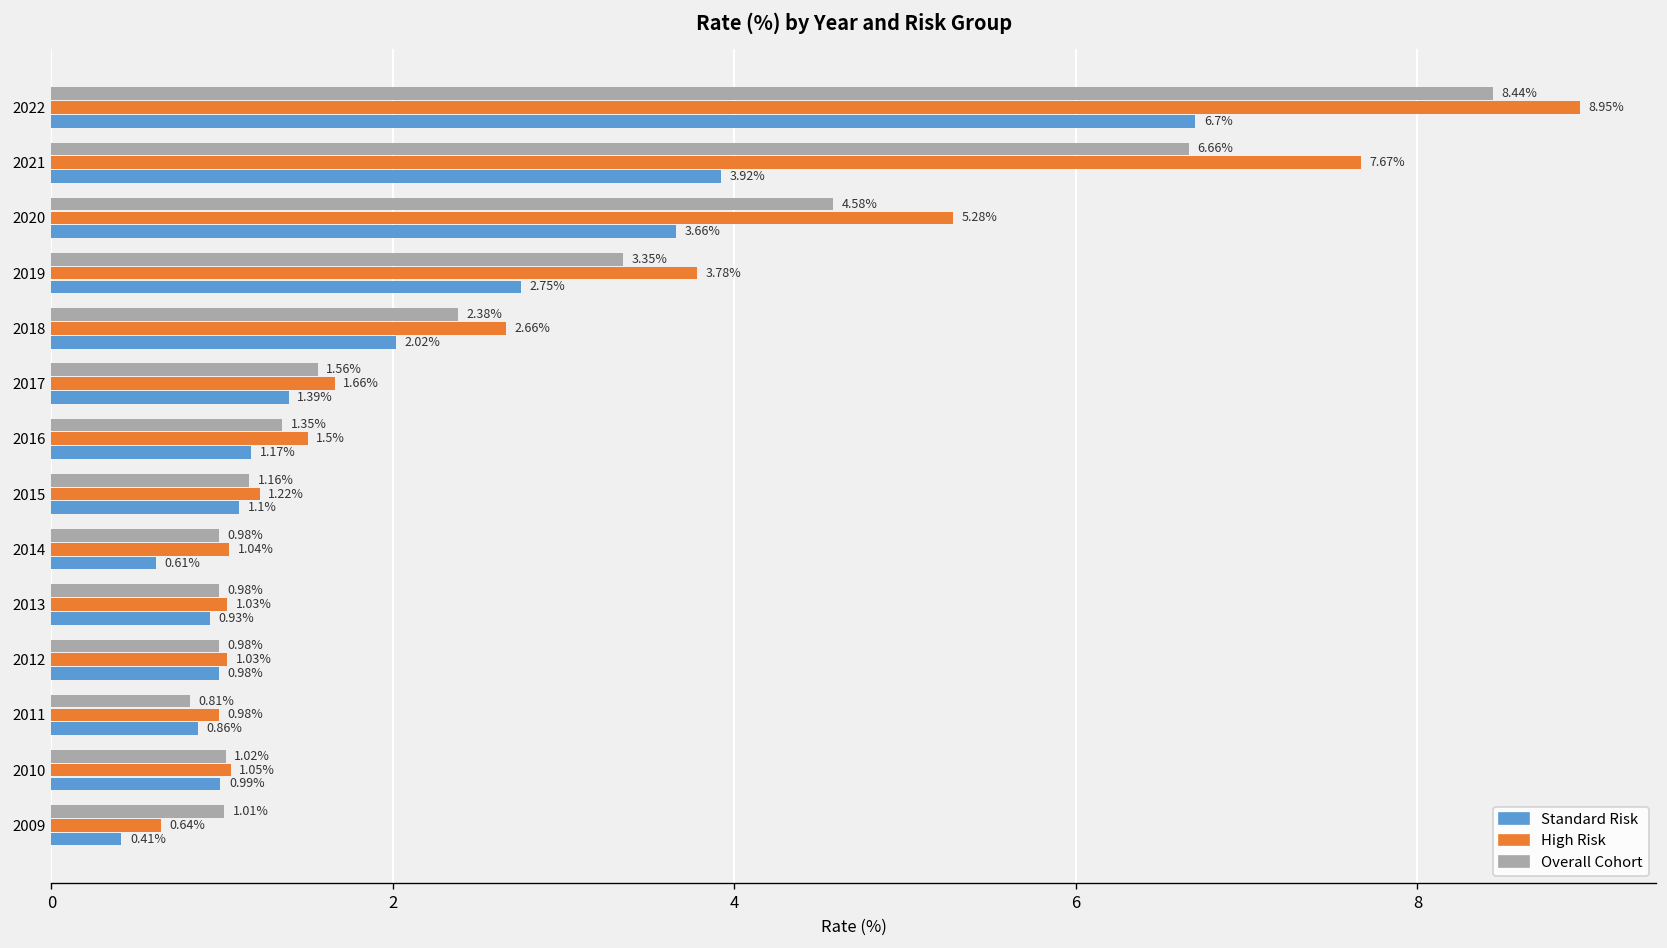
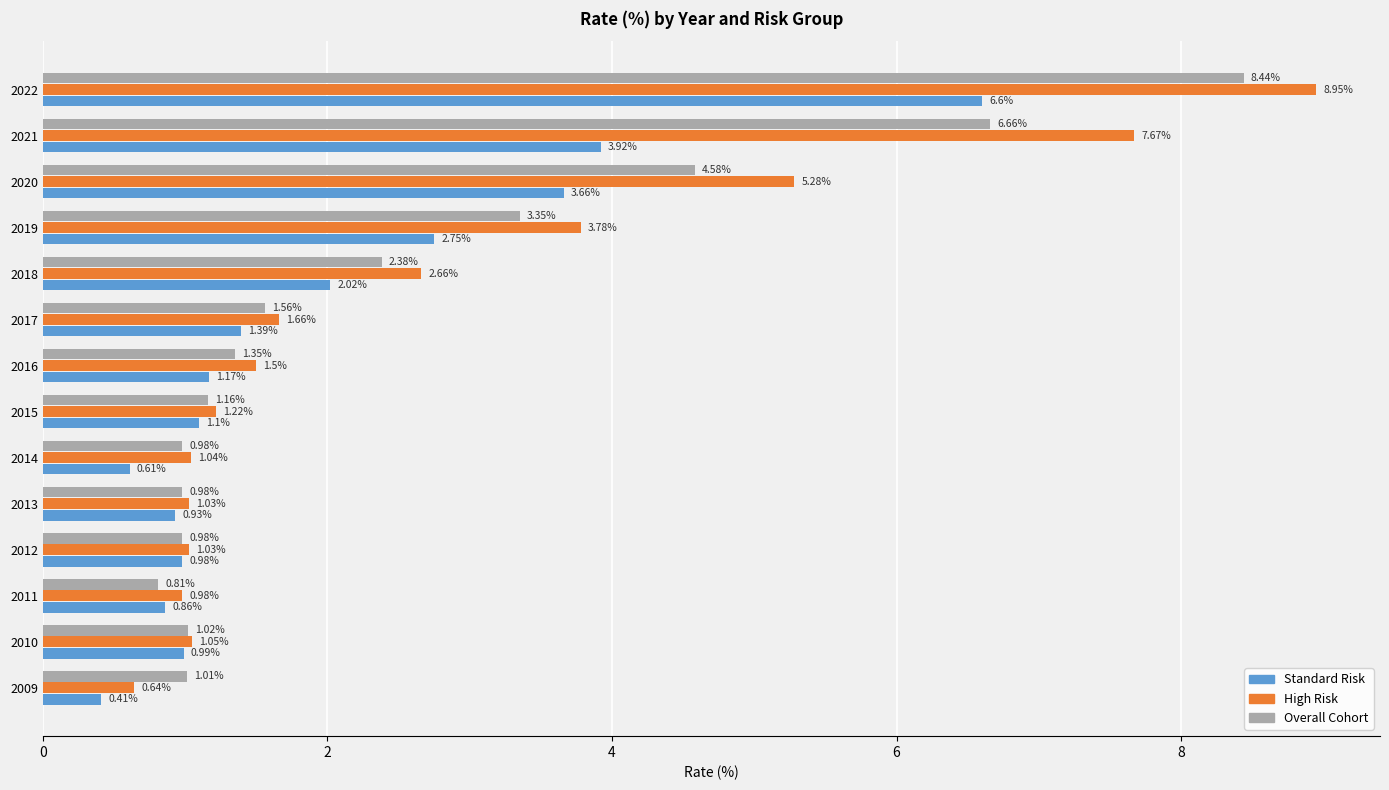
Standard Risk, 2022: 6.7% -> 6.6%
